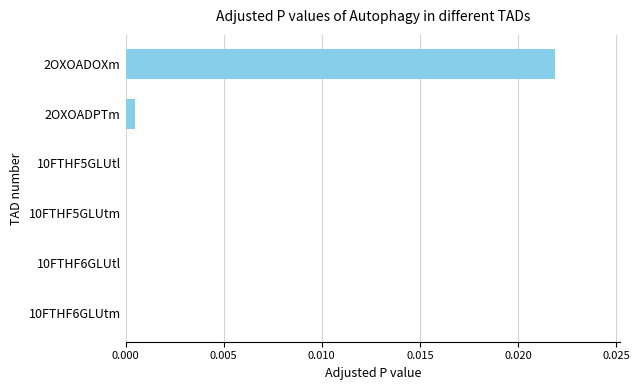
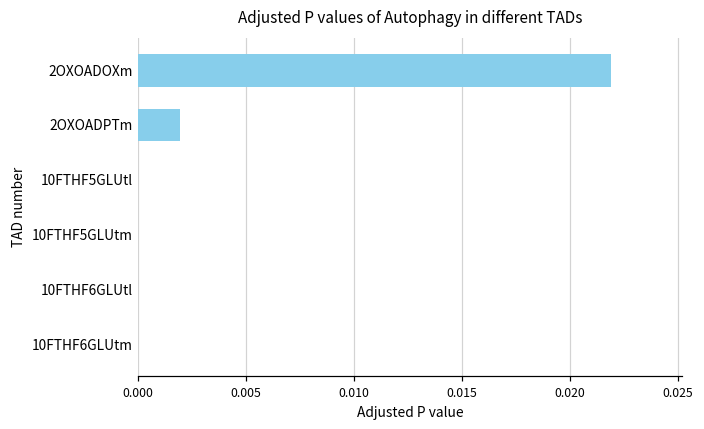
2OXOADPTm: 0.0005 -> 0.0020
